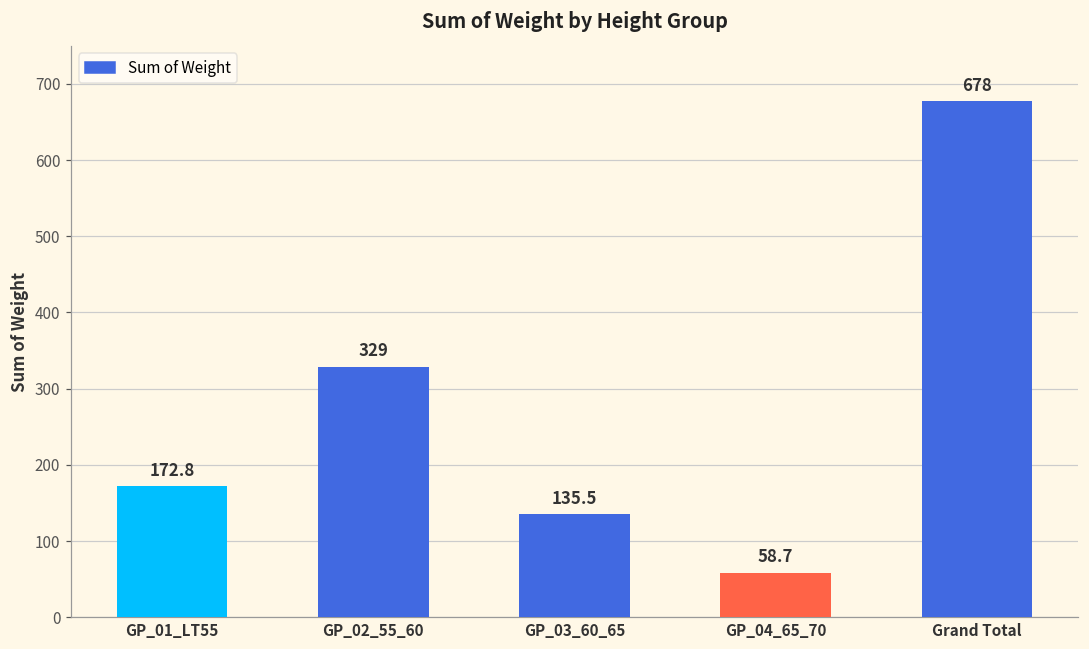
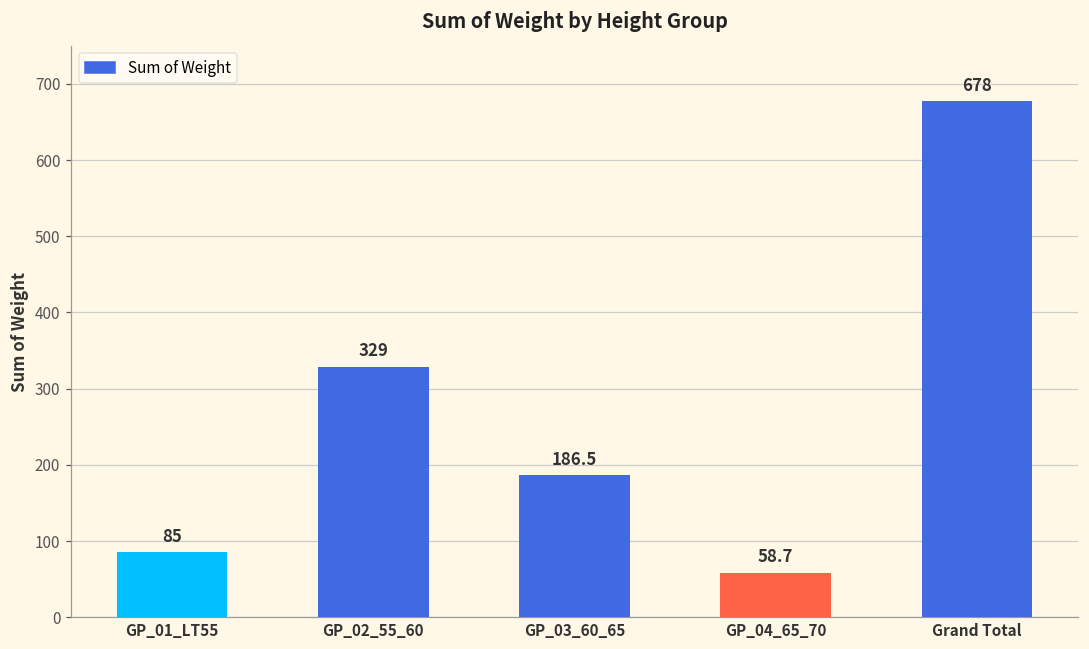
GP_01_LT55: 172.8 -> 85
GP_03_60_65: 135.5 -> 186.5
